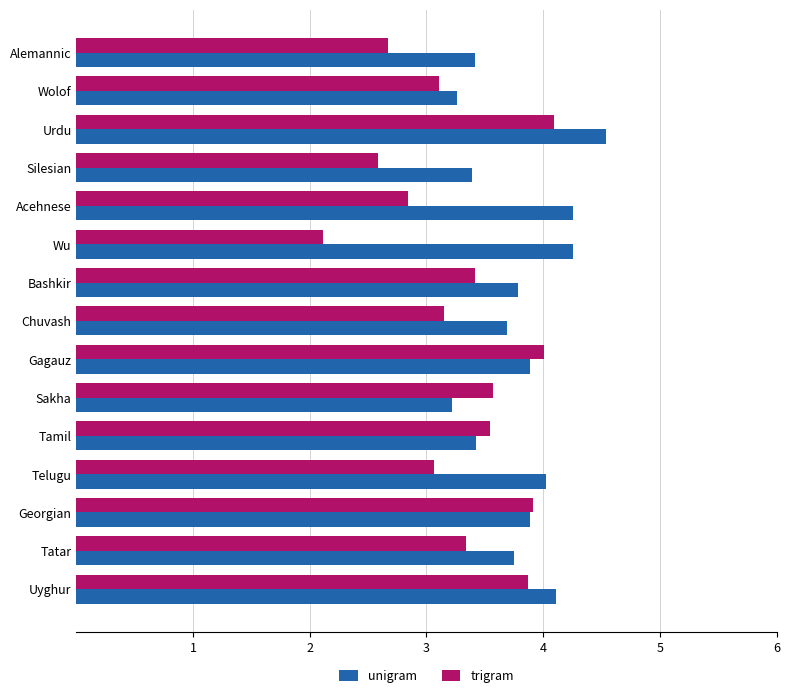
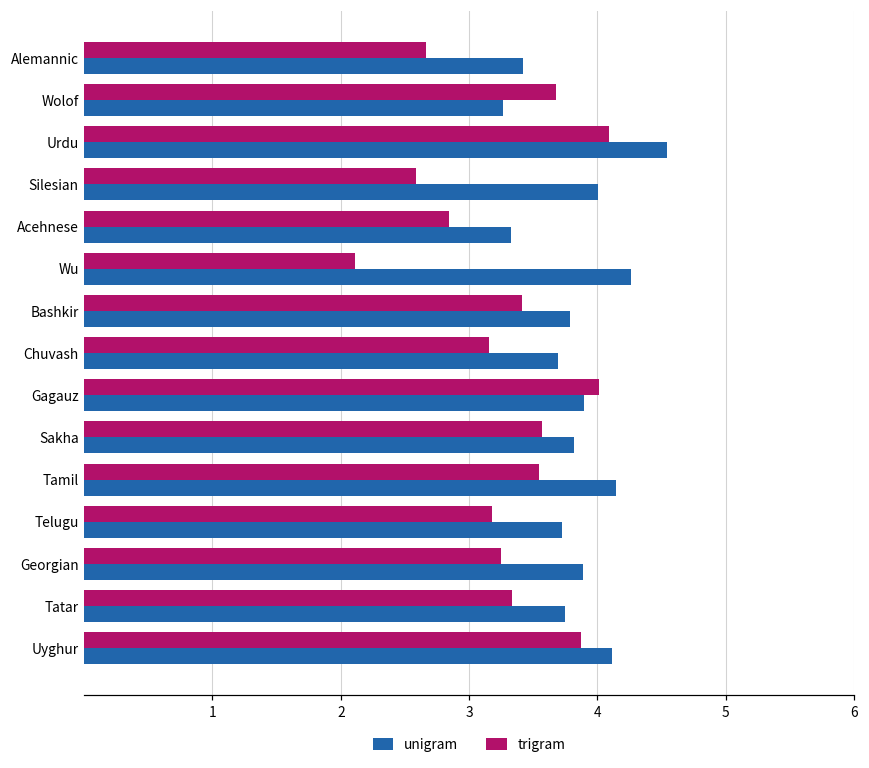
trigram, Wolof: 3.10 -> 3.68
unigram, Silesian: 3.39 -> 4.00
unigram, Acehnese: 4.25 -> 3.33
unigram, Sakha: 3.22 -> 3.82
unigram, Tamil: 3.42 -> 4.14
trigram, Telugu: 3.07 -> 3.18
unigram, Telugu: 4.02 -> 3.72
trigram, Georgian: 3.91 -> 3.25
